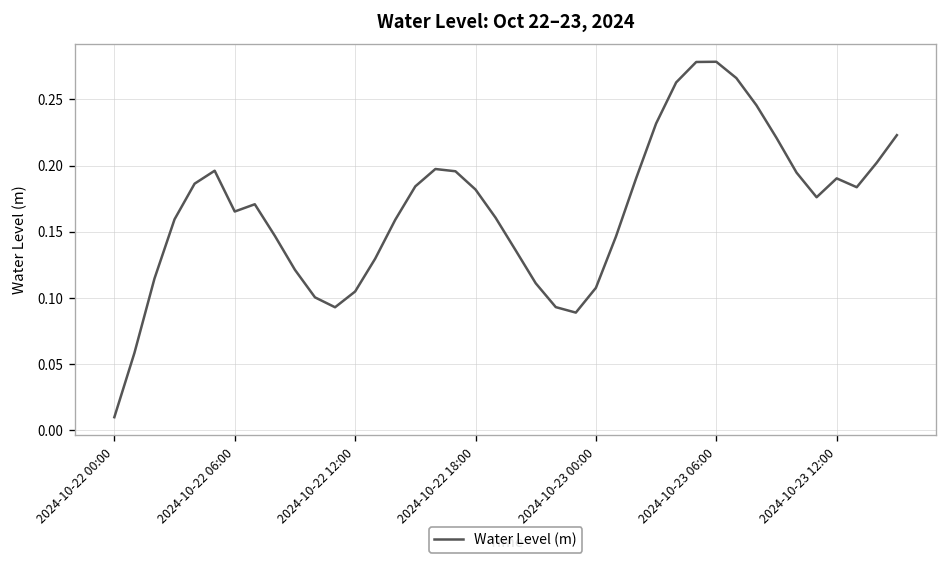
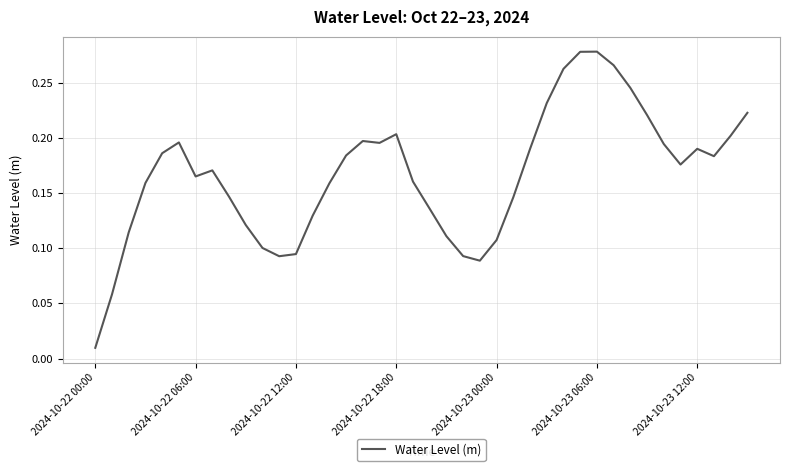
2024-10-22 12:00: 0.105 -> 0.095
2024-10-22 18:00: 0.182 -> 0.204
